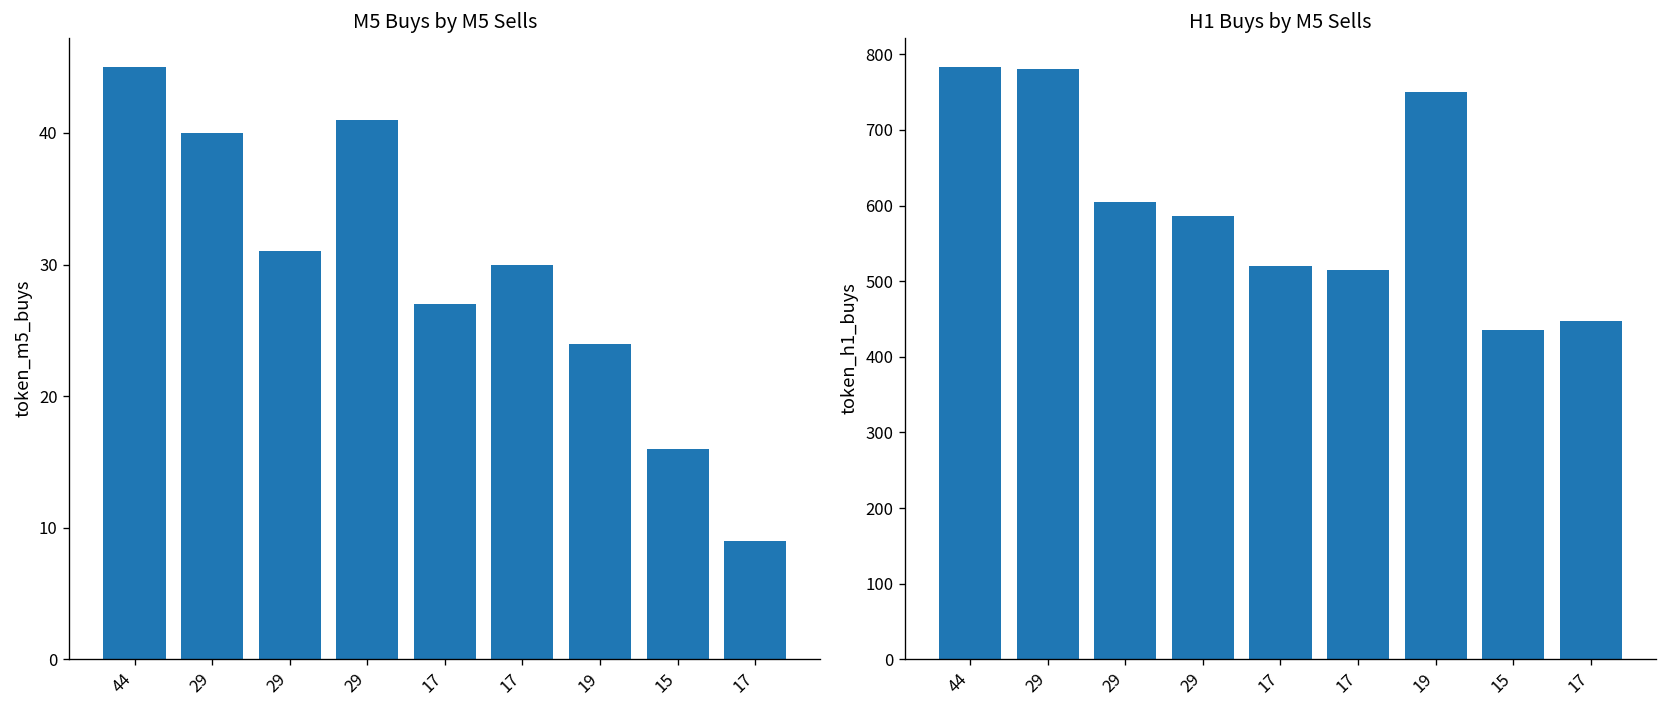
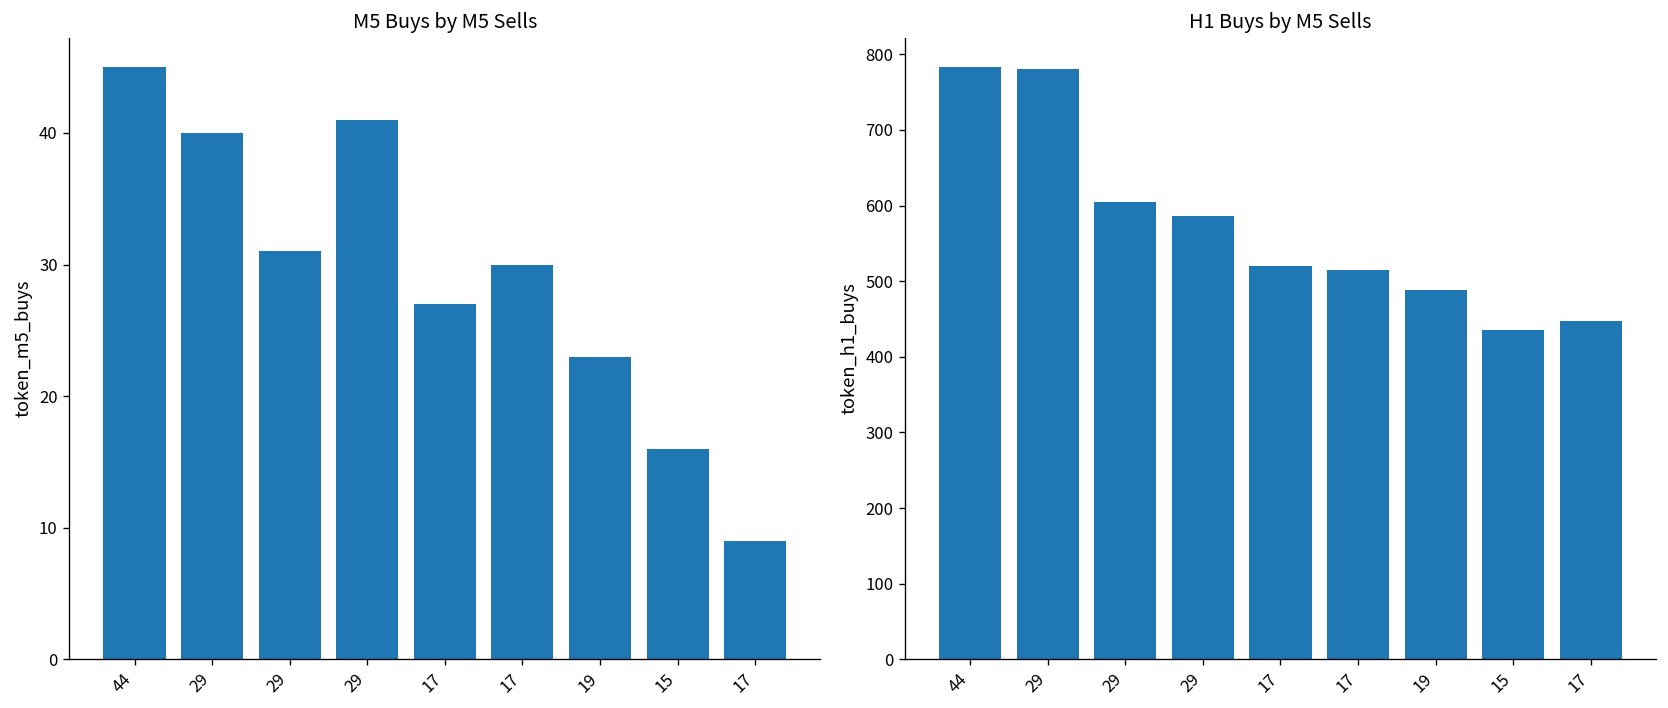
M5 Buys by M5 Sells, 19: 24 -> 23
H1 Buys by M5 Sells, 19: 750 -> 490
